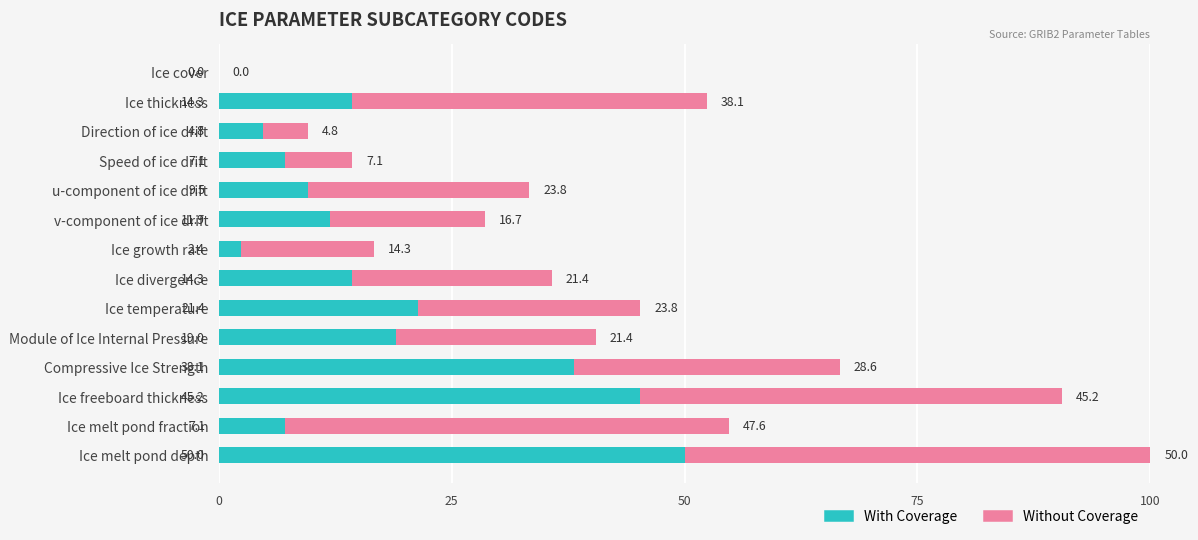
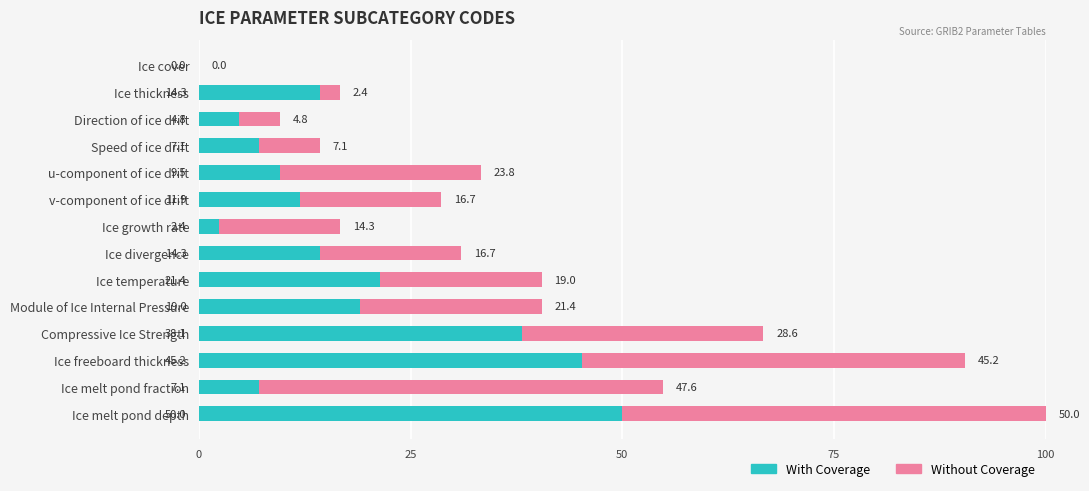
Without Coverage, Ice thickness: 38.1 -> 2.4
Without Coverage, Ice divergence: 21.4 -> 16.7
Without Coverage, Ice temperature: 23.8 -> 19.0
